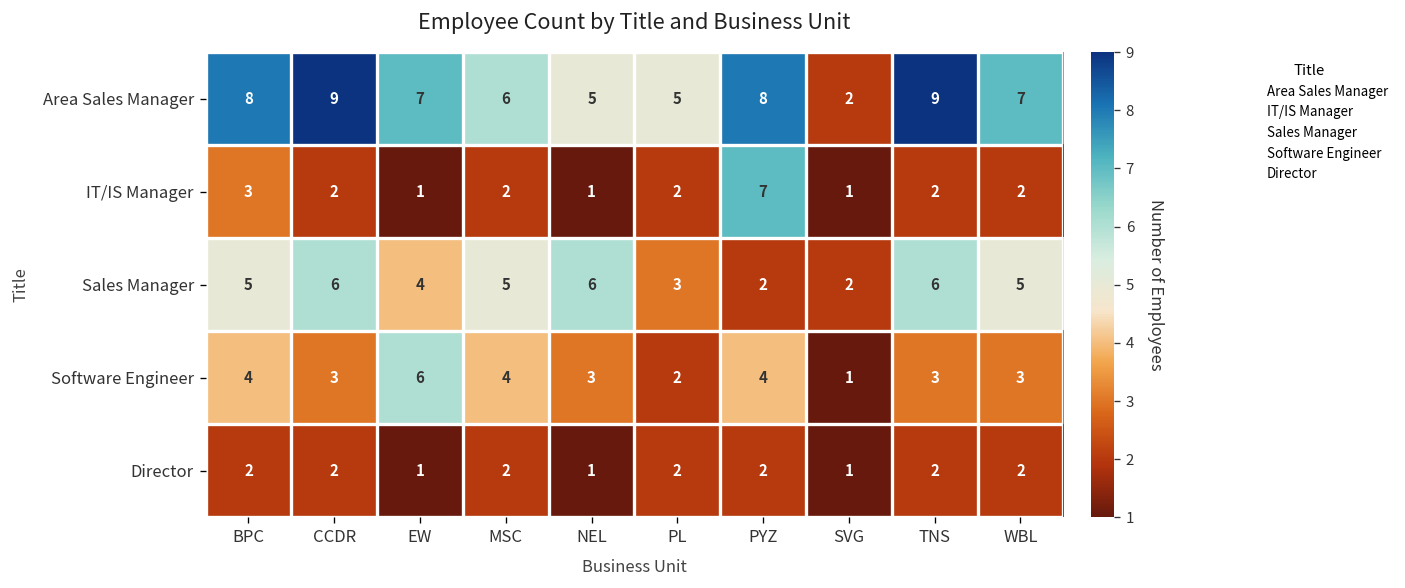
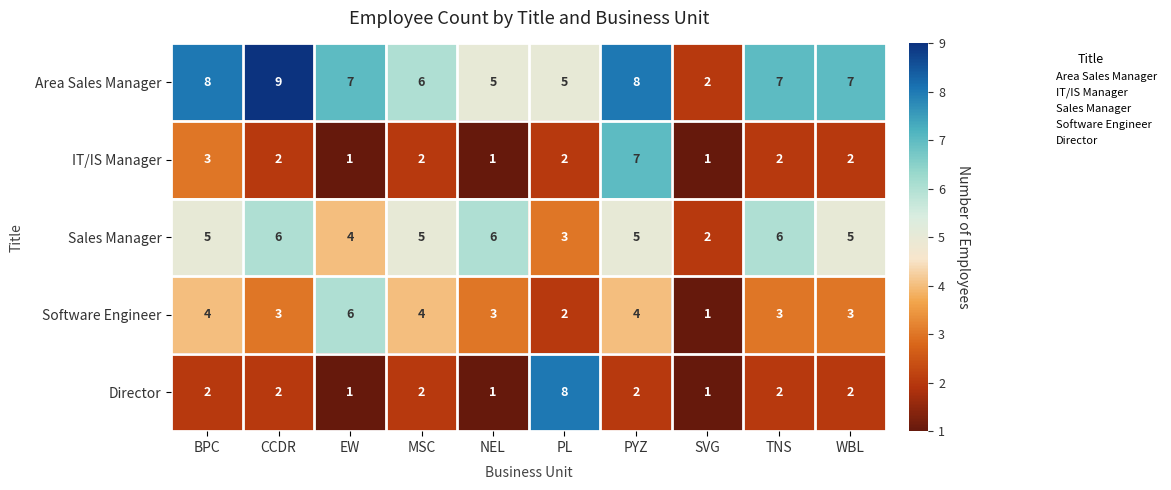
Area Sales Manager, TNS: 9 -> 7
Sales Manager, PYZ: 2 -> 5
Director, PL: 2 -> 8
